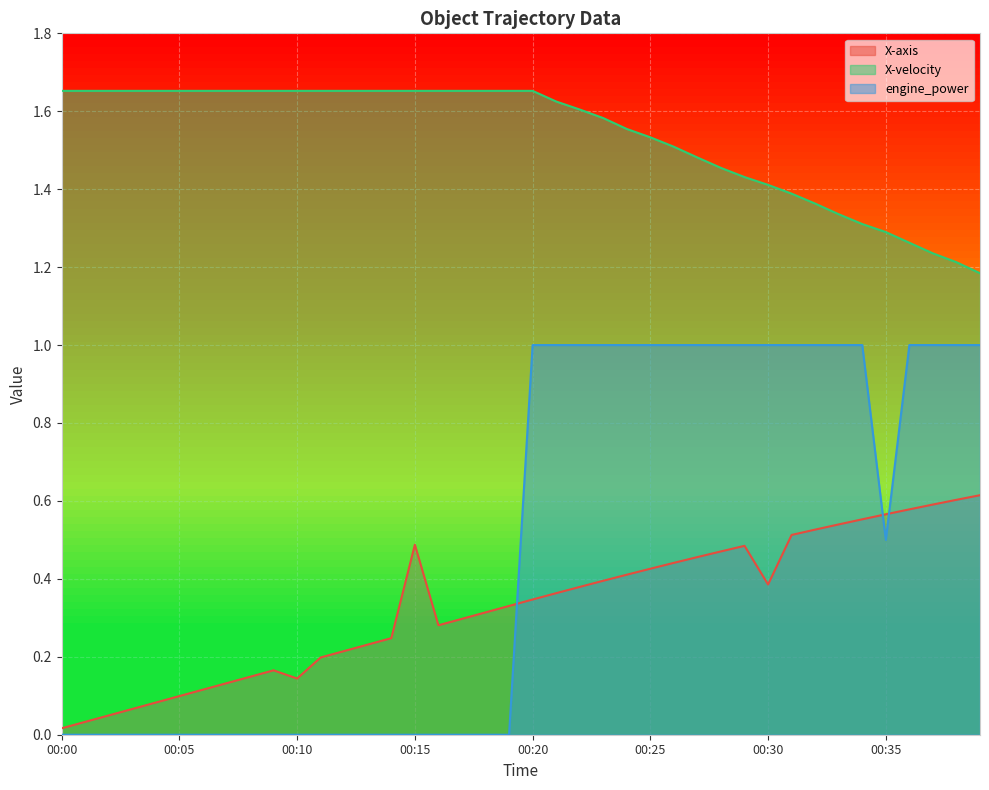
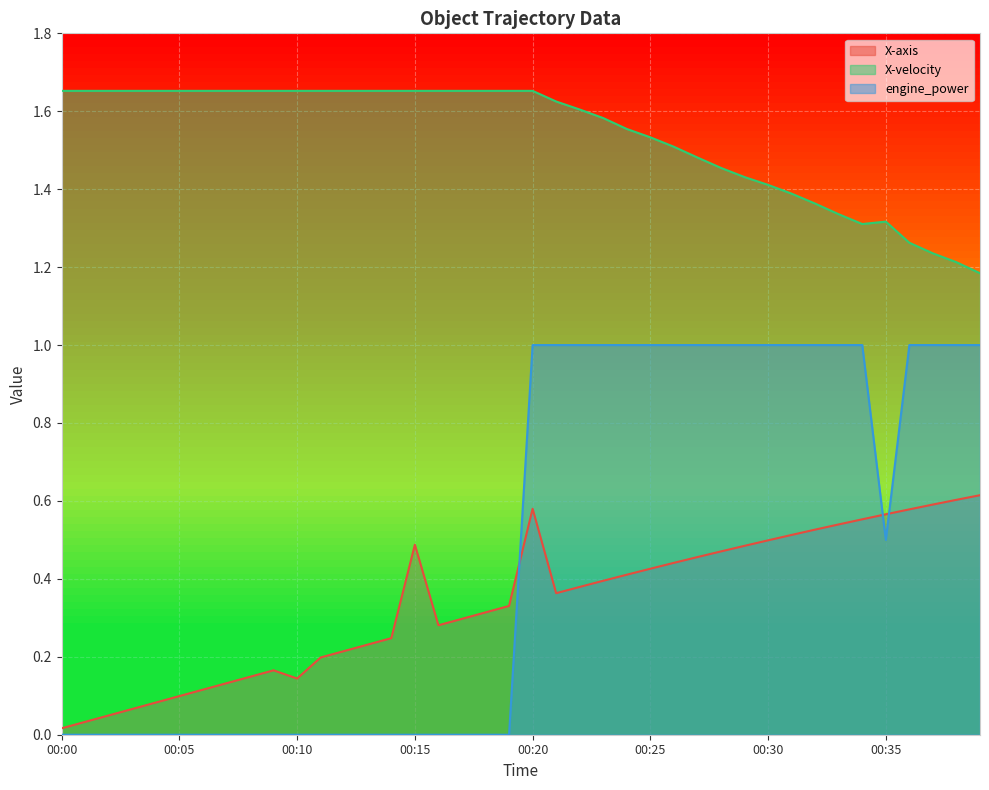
X-axis, 00:20: 0.35 -> 0.58
X-axis, 00:30: 0.39 -> 0.50
X-velocity, 00:35: 1.29 -> 1.32
